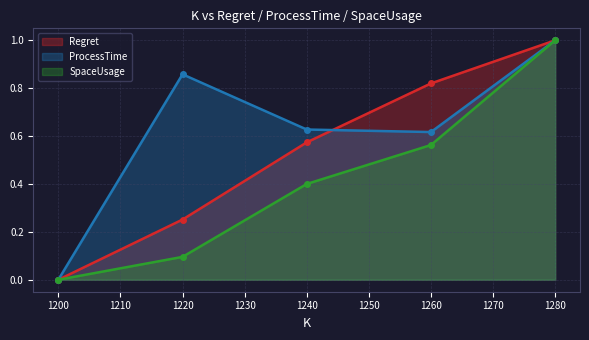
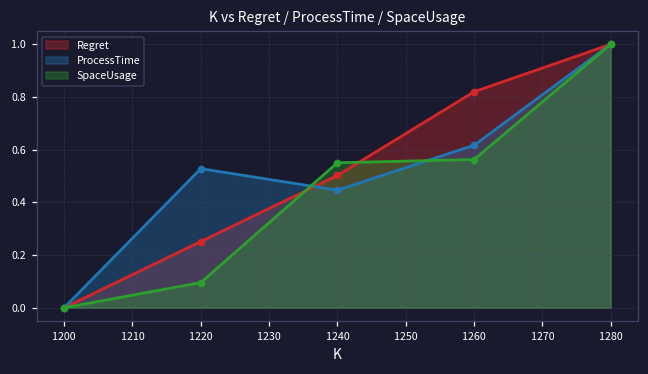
ProcessTime, 1220: 0.86 -> 0.53
Regret, 1240: 0.57 -> 0.50
ProcessTime, 1240: 0.63 -> 0.45
SpaceUsage, 1240: 0.40 -> 0.55
